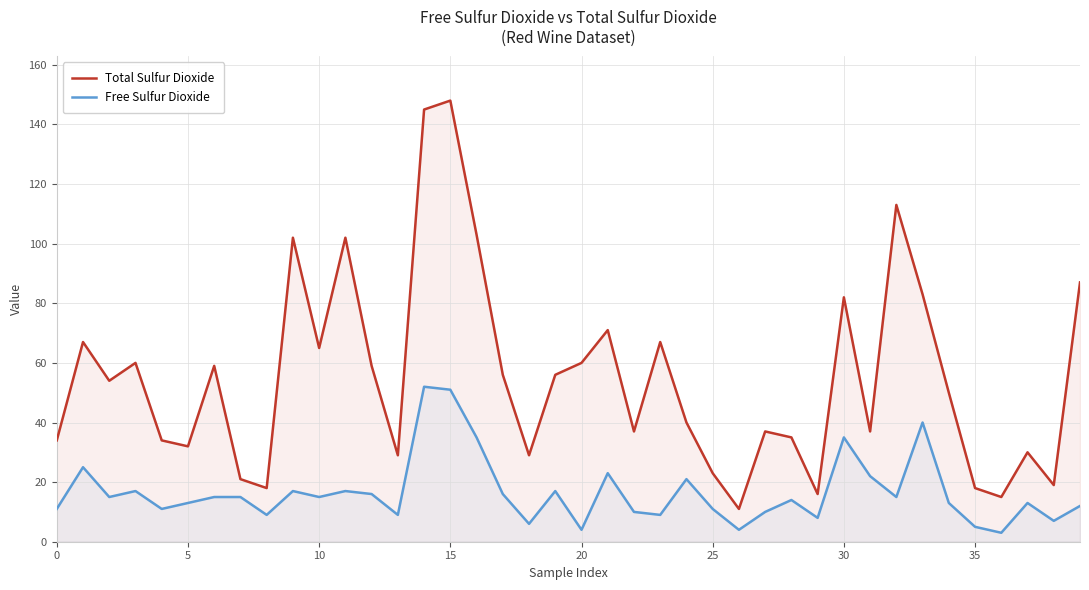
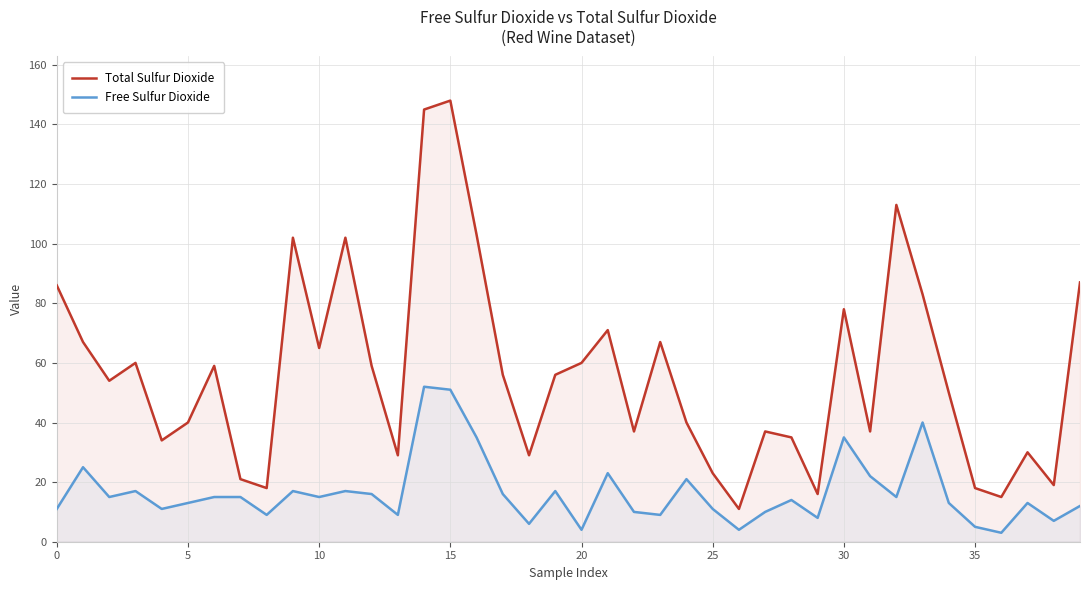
Total Sulfur Dioxide, 0: 34 -> 86
Total Sulfur Dioxide, 5: 32 -> 40
Total Sulfur Dioxide, 30: 82 -> 78
